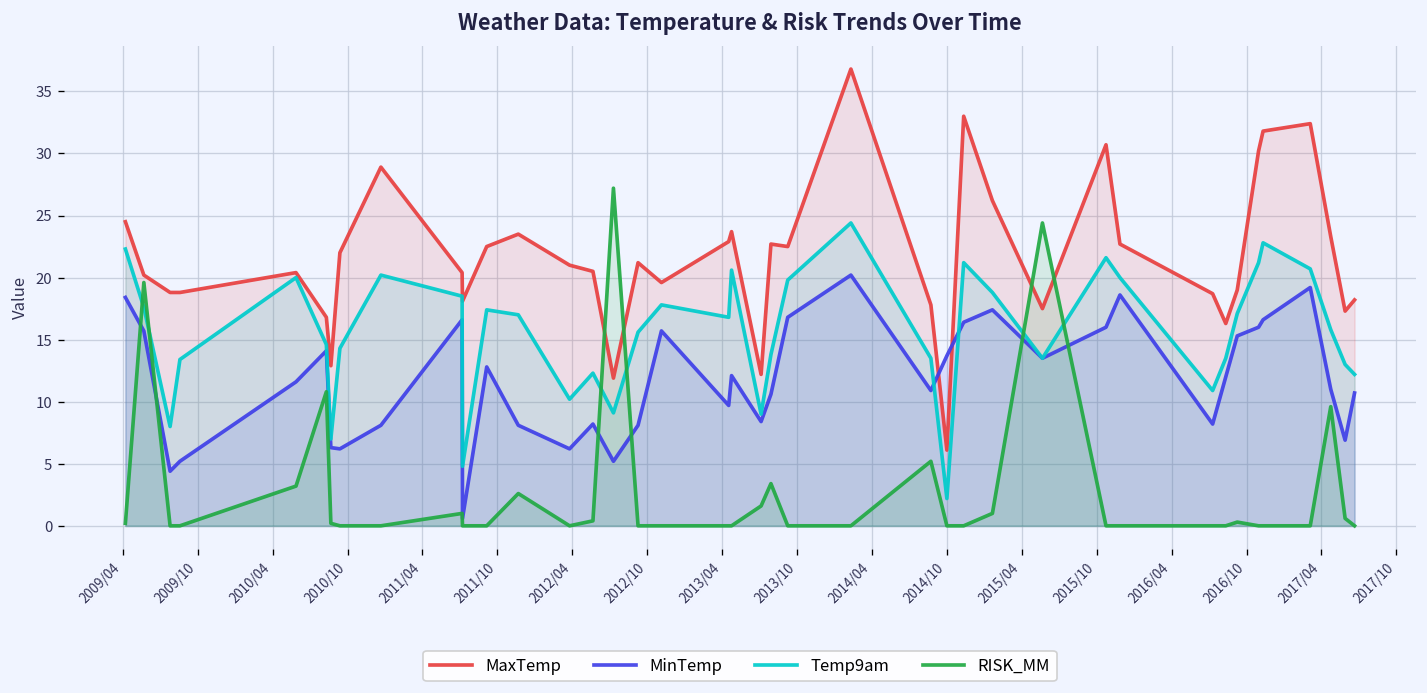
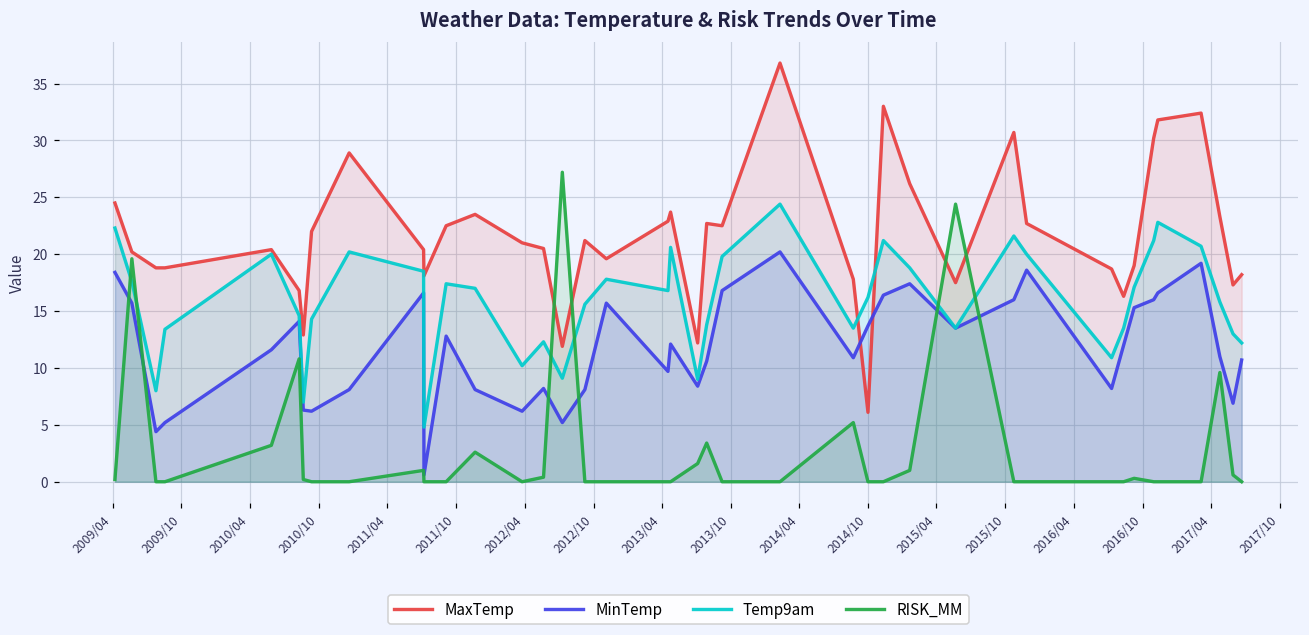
Temp9am, 2014/10: 2.2 -> 16.2
